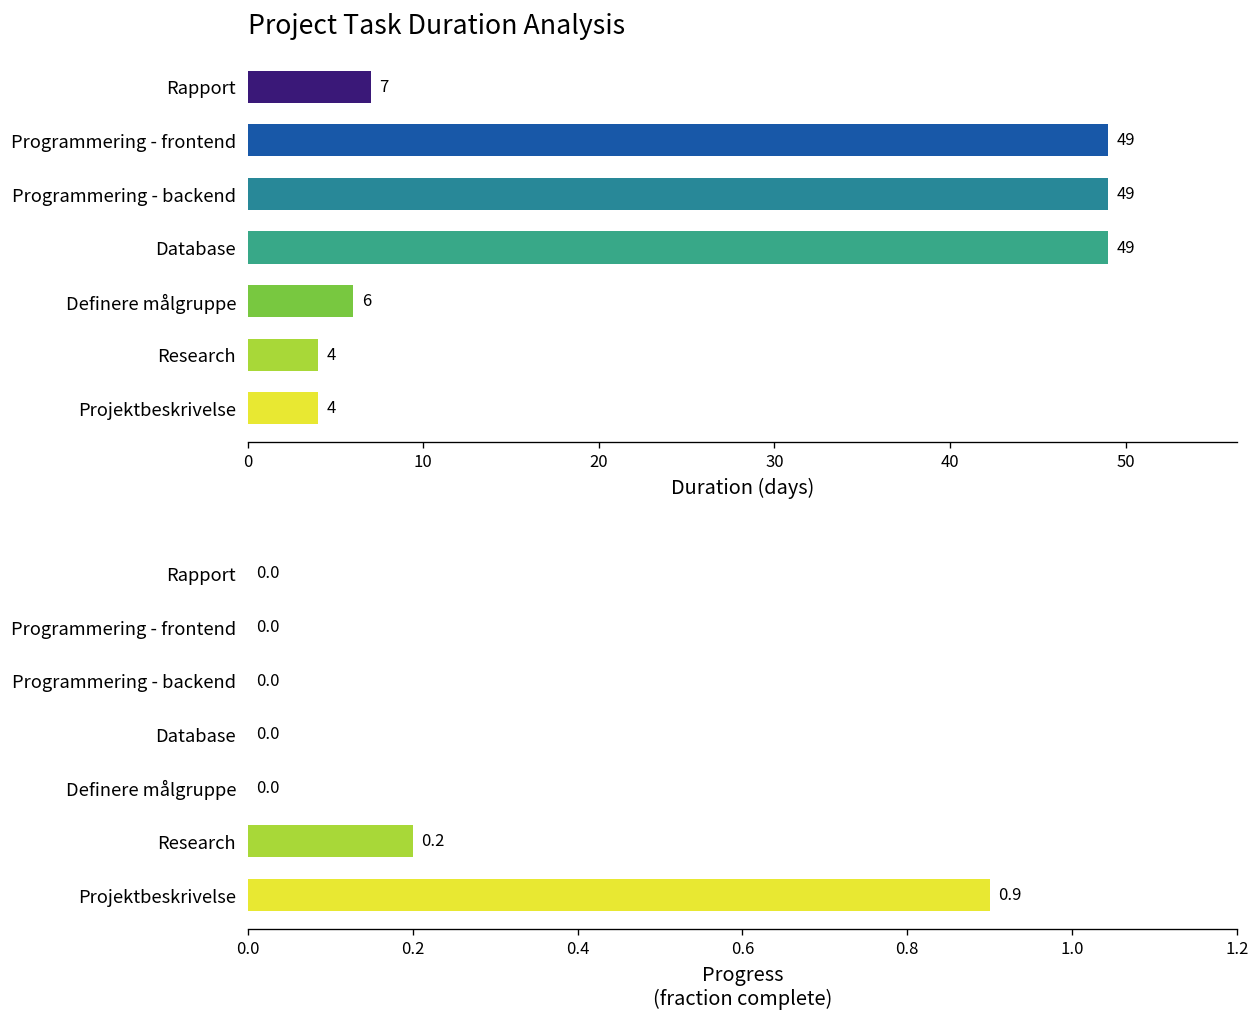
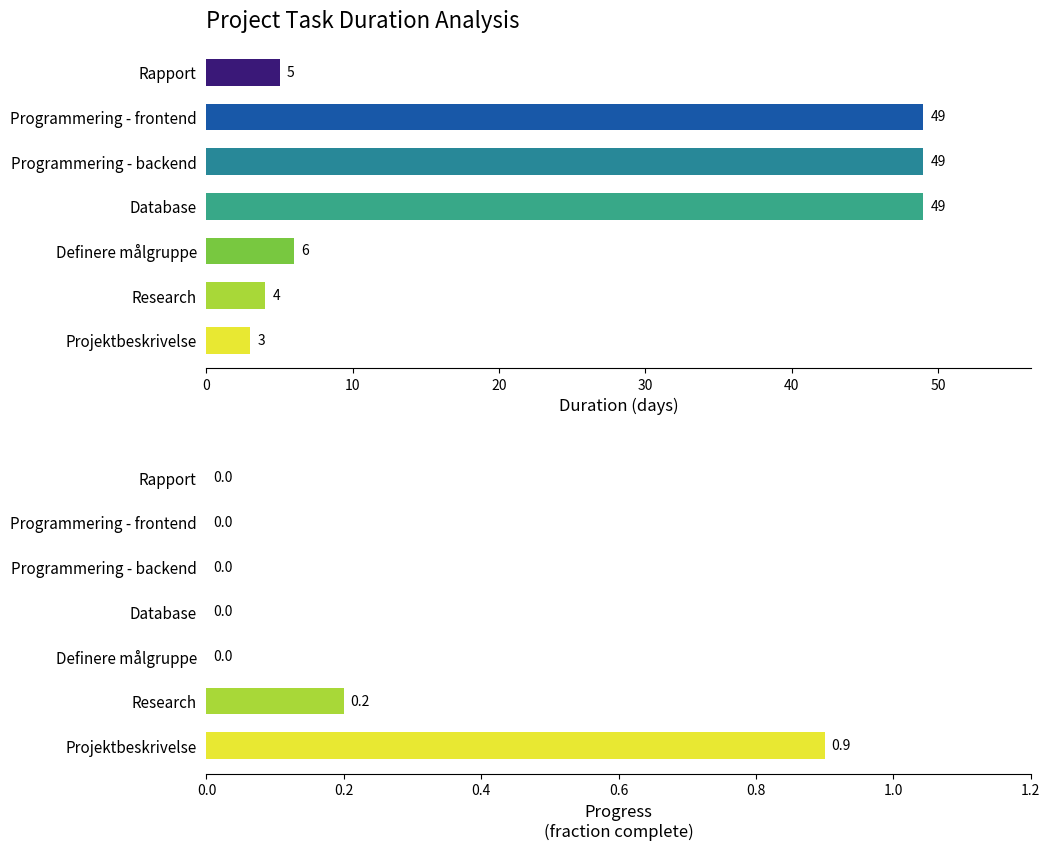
Project Task Duration Analysis, Rapport: 7 -> 5
Project Task Duration Analysis, Projektbeskrivelse: 4 -> 3
